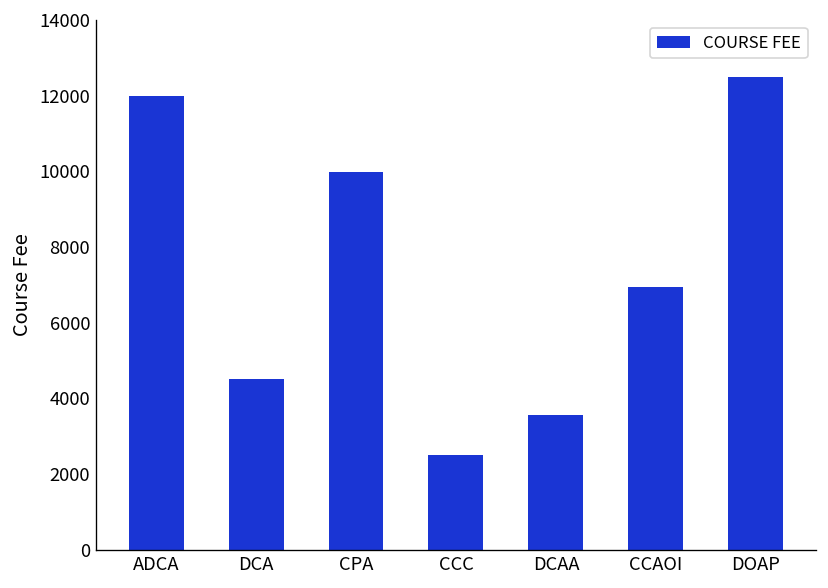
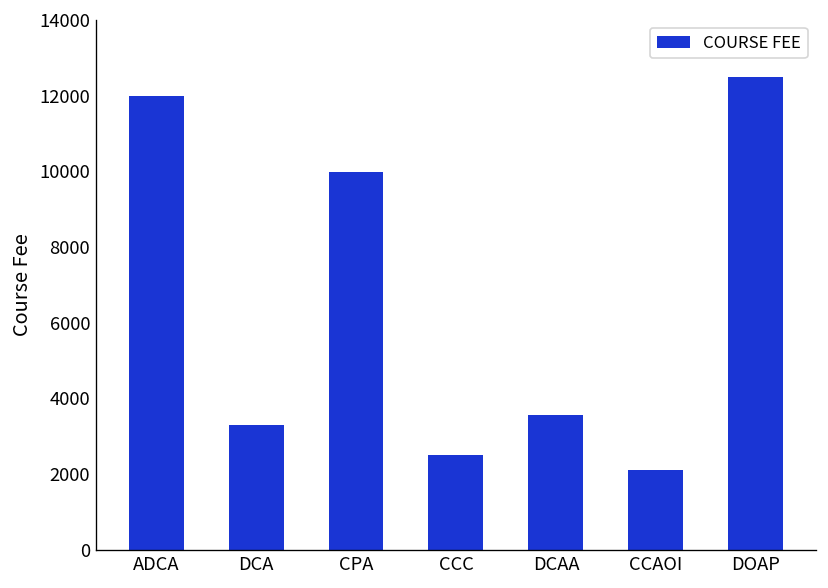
DCA: 4500 -> 3300
CCAOI: 7000 -> 2100
